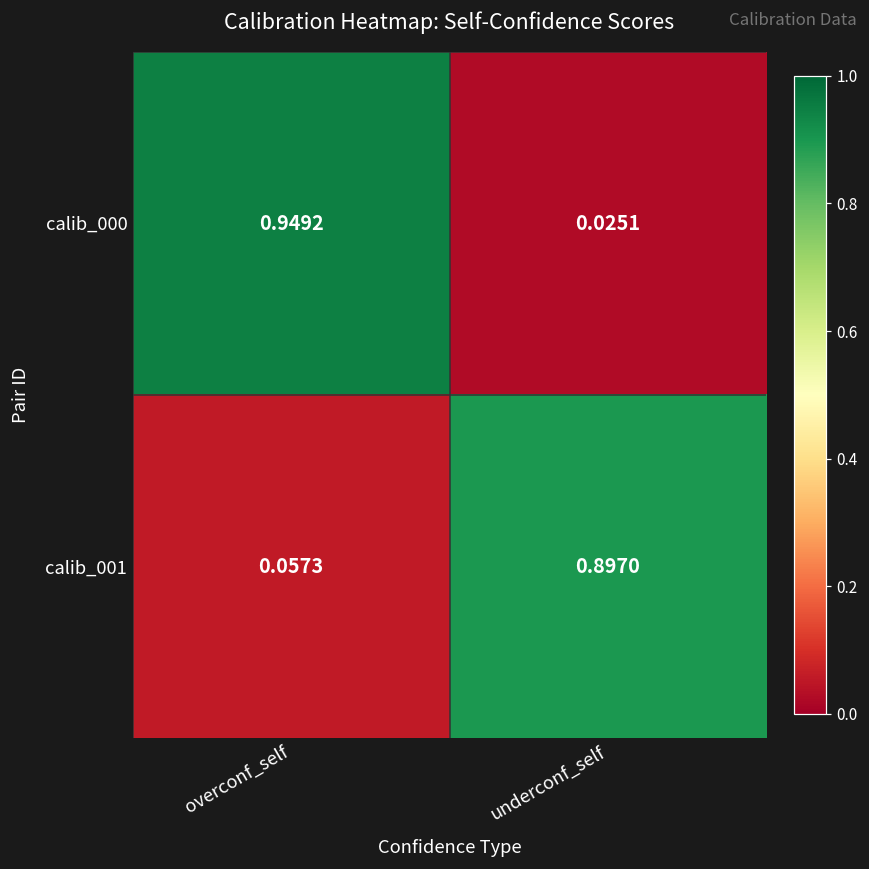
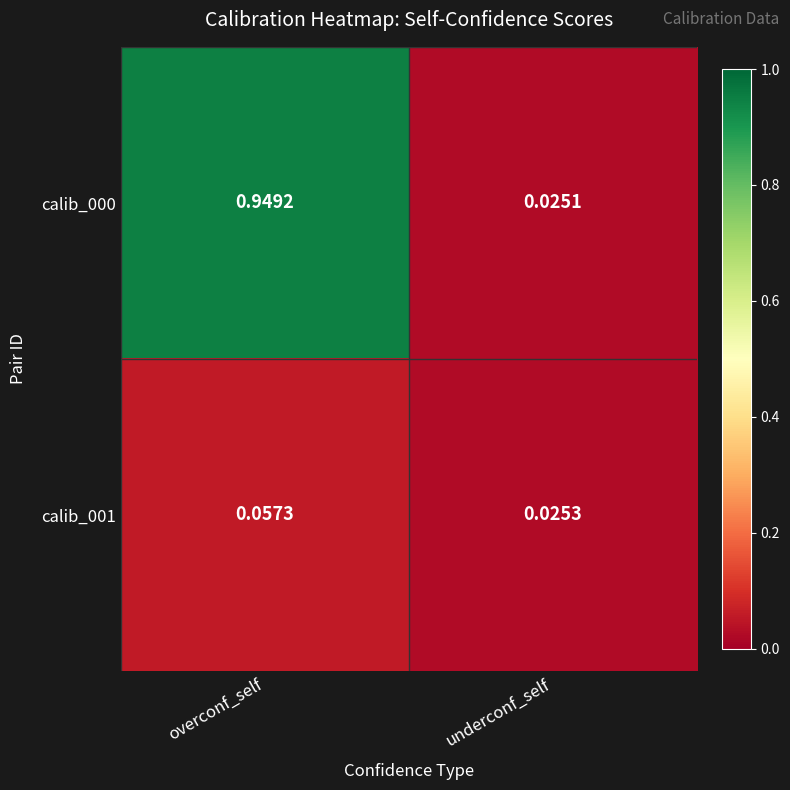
calib_001, underconf_self: 0.8970 -> 0.0253
